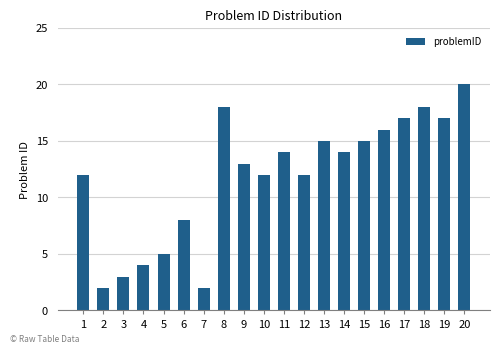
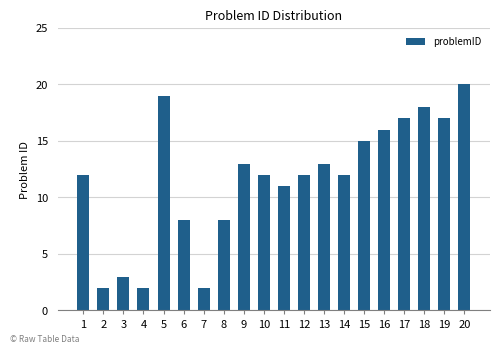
4: 4 -> 2
5: 5 -> 19
8: 18 -> 8
11: 14 -> 11
13: 15 -> 13
14: 14 -> 12
